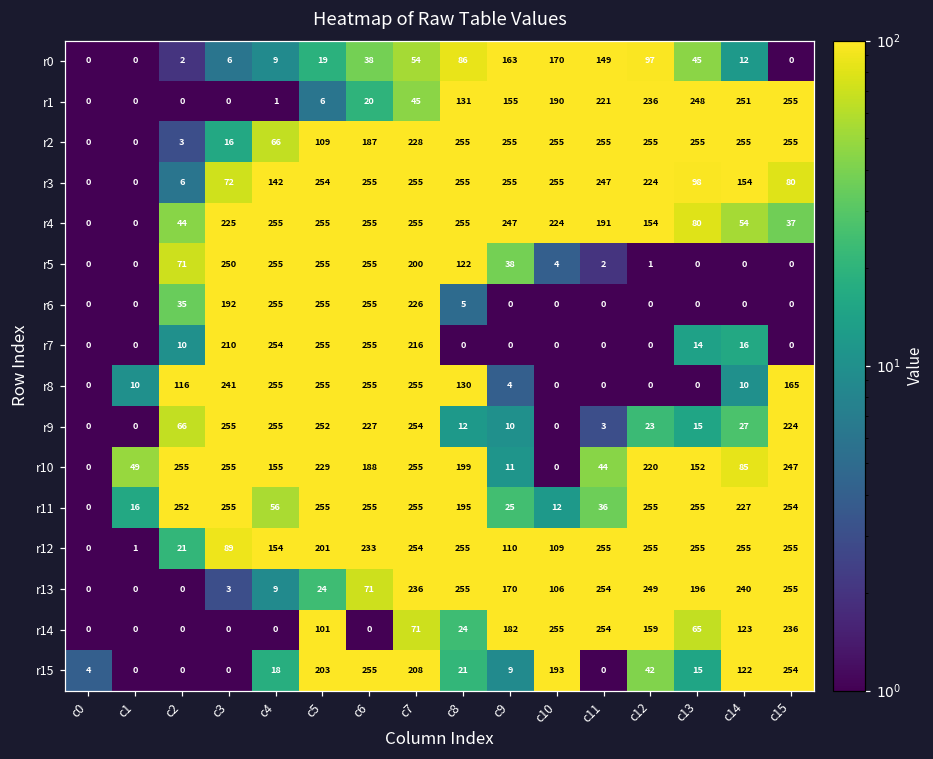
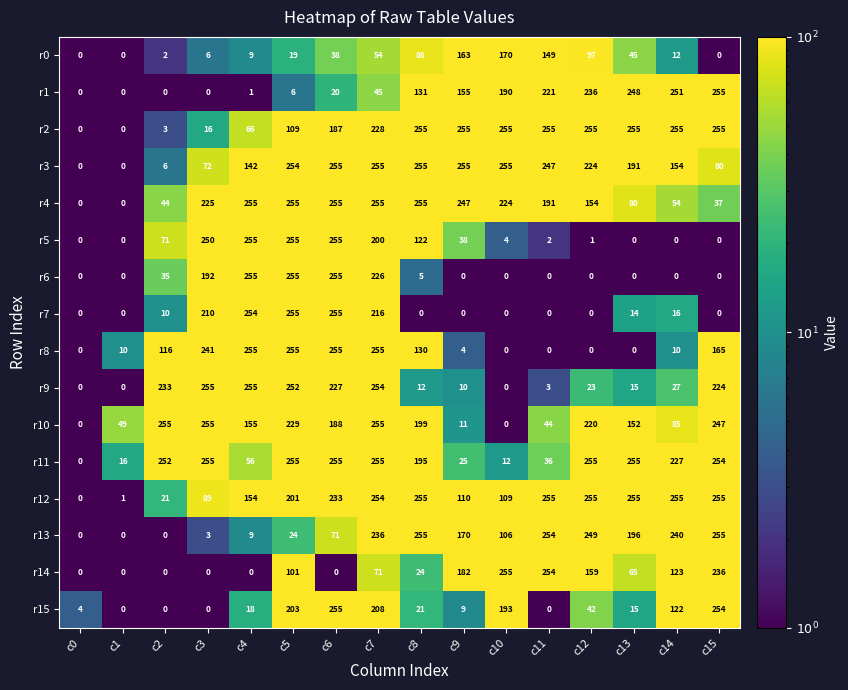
r3, c13: 98 -> 191
r9, c2: 66 -> 233
